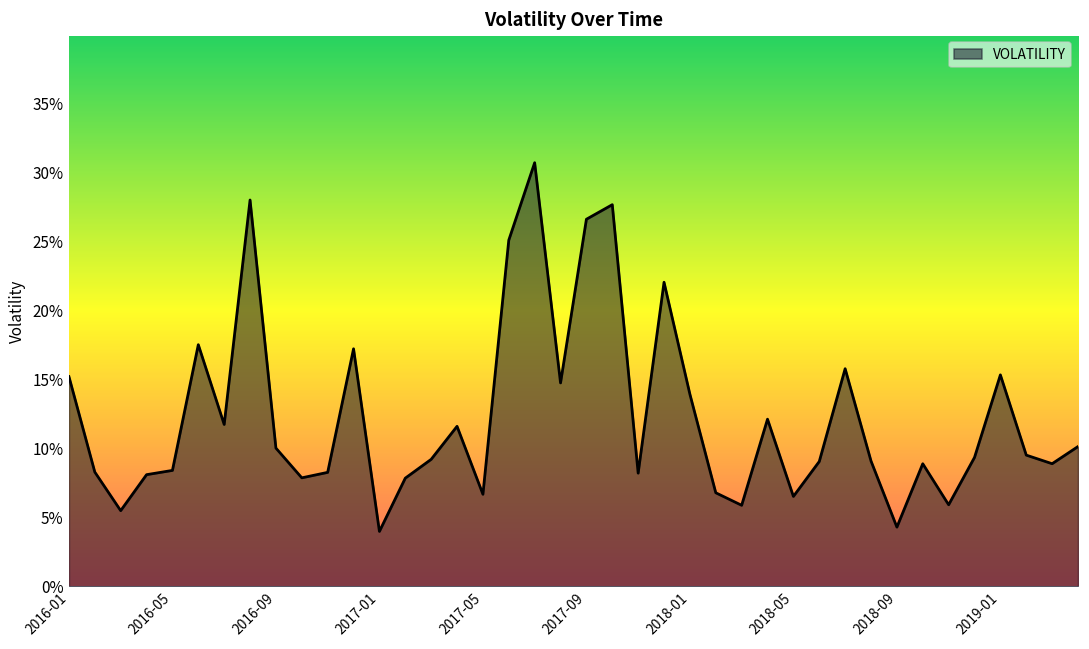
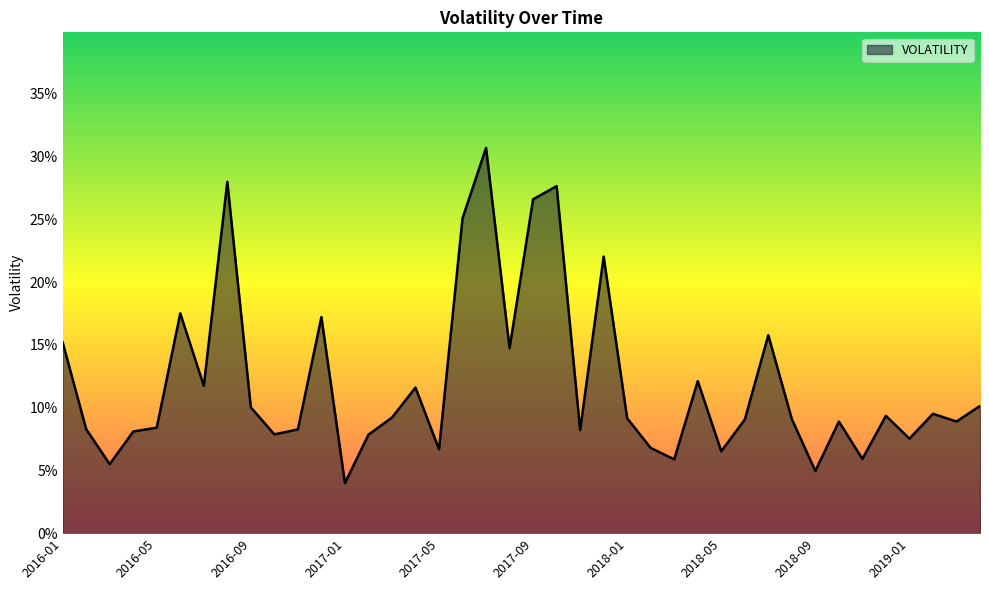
2018-01: 13.9% -> 9.1%
2018-09: 4.3% -> 4.9%
2019-01: 15.3% -> 7.5%
